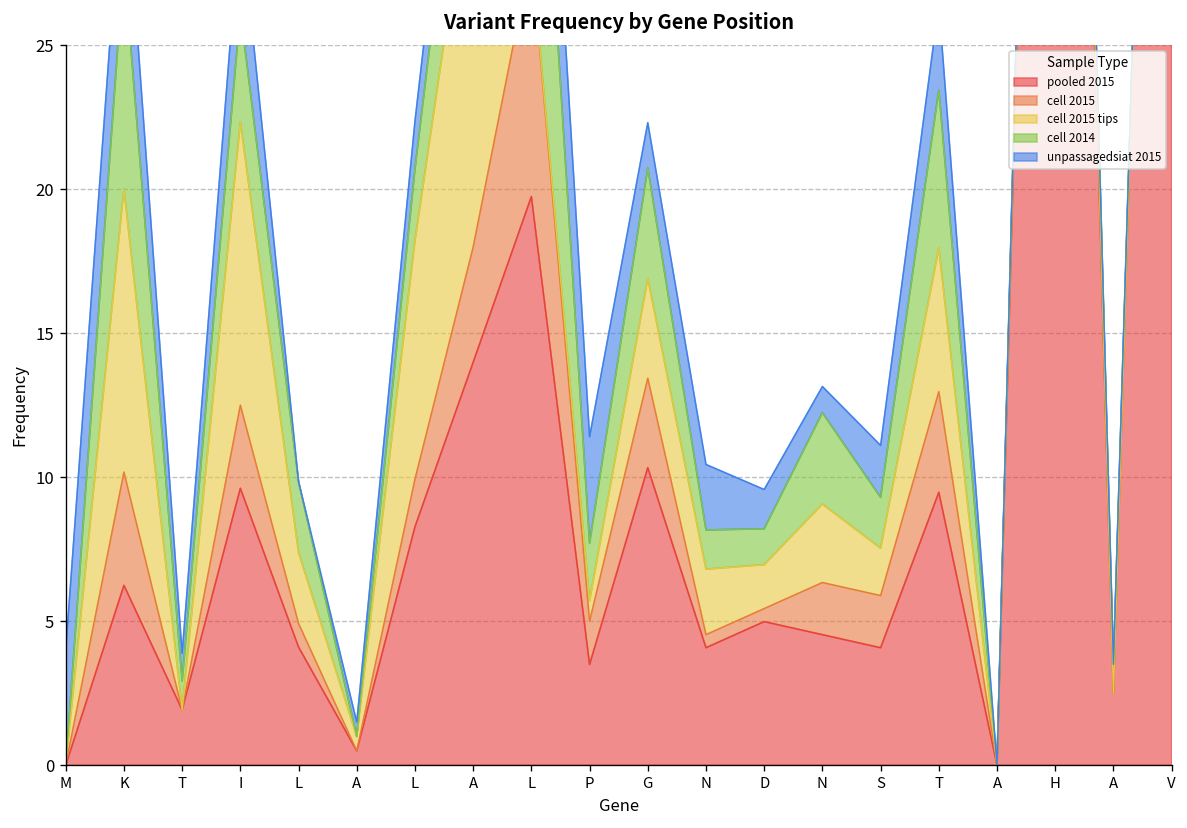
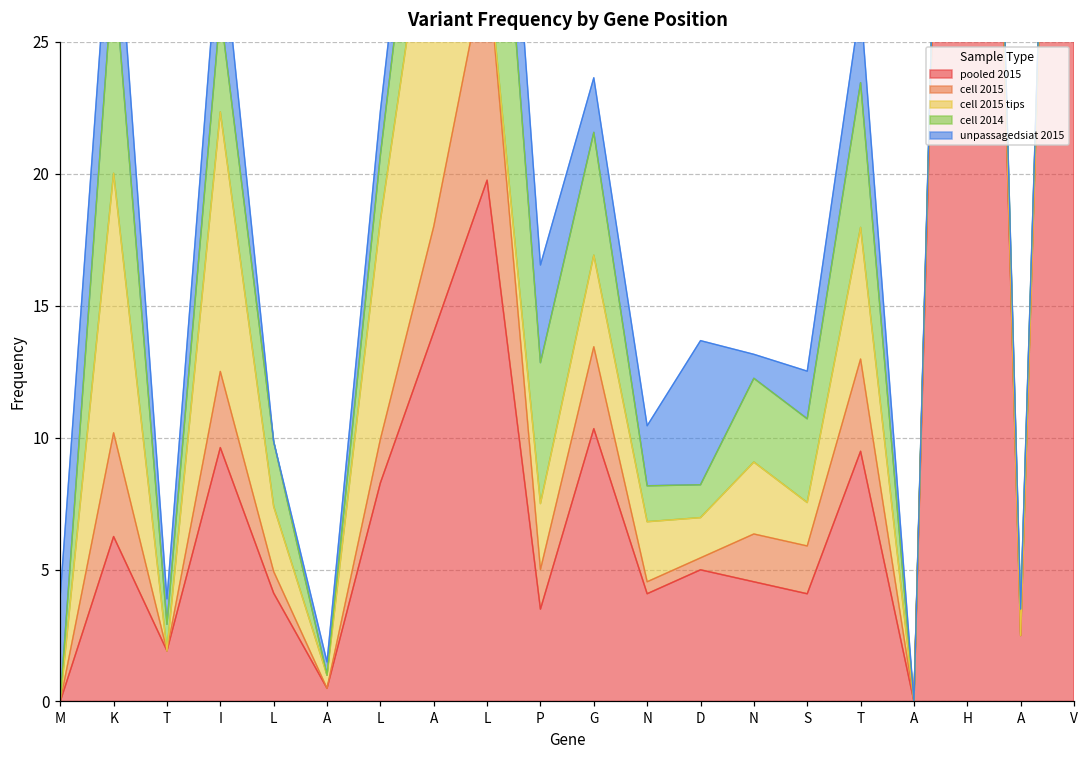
cell 2015 tips, P: 0.7 -> 2.5
cell 2014, P: 2.0 -> 5.3
cell 2014, G: 3.8 -> 4.7
unpassagedsiat 2015, G: 1.6 -> 2.1
unpassagedsiat 2015, D: 1.4 -> 5.5
cell 2014, S: 1.8 -> 3.2
